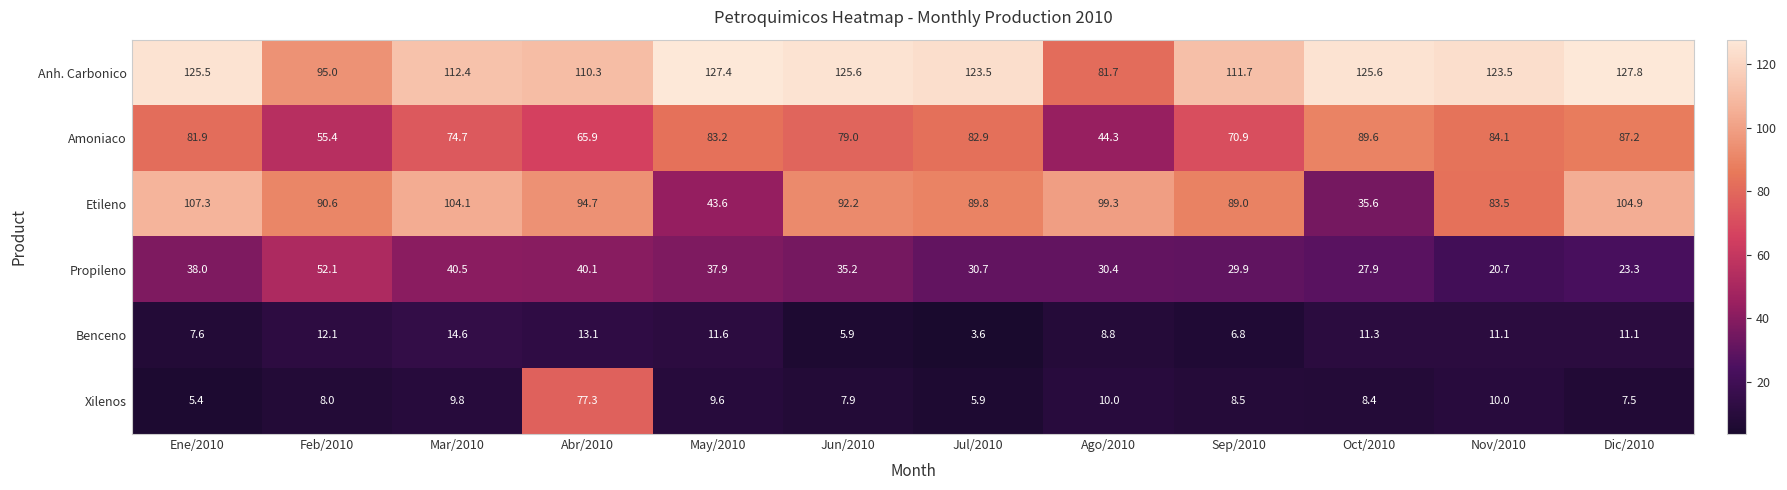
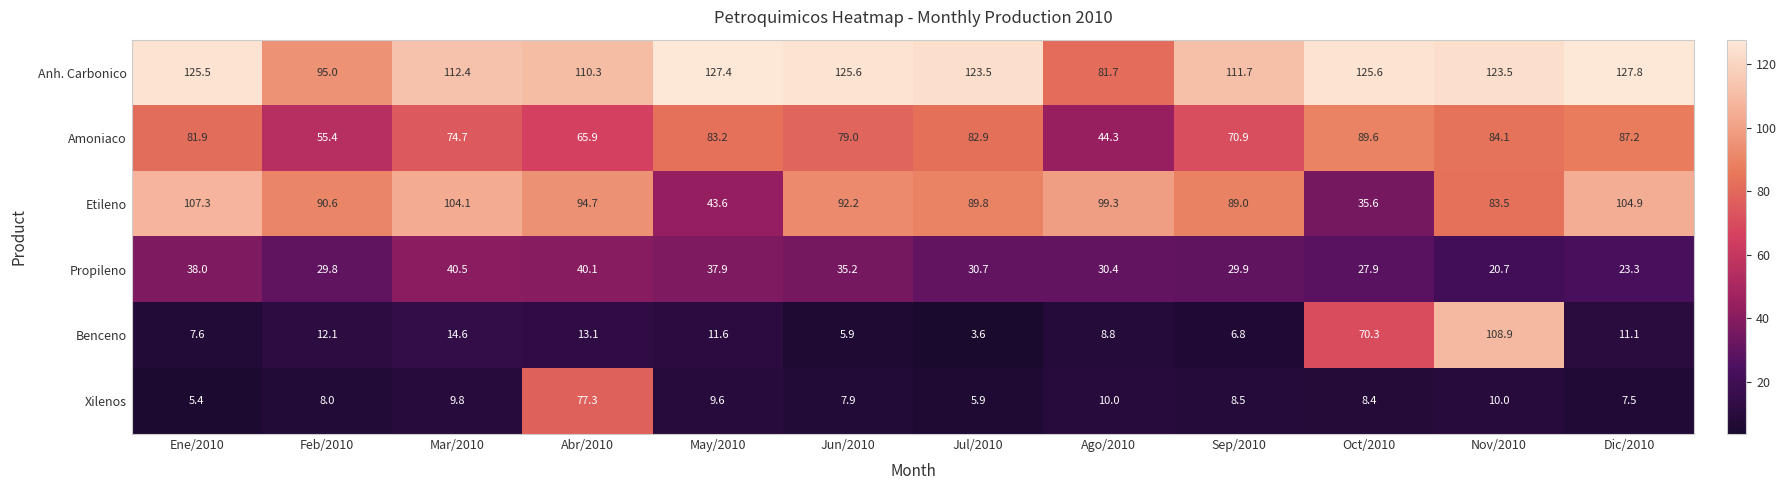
Propileno, Feb/2010: 52.1 -> 29.8
Benceno, Oct/2010: 11.3 -> 70.3
Benceno, Nov/2010: 11.1 -> 108.9
